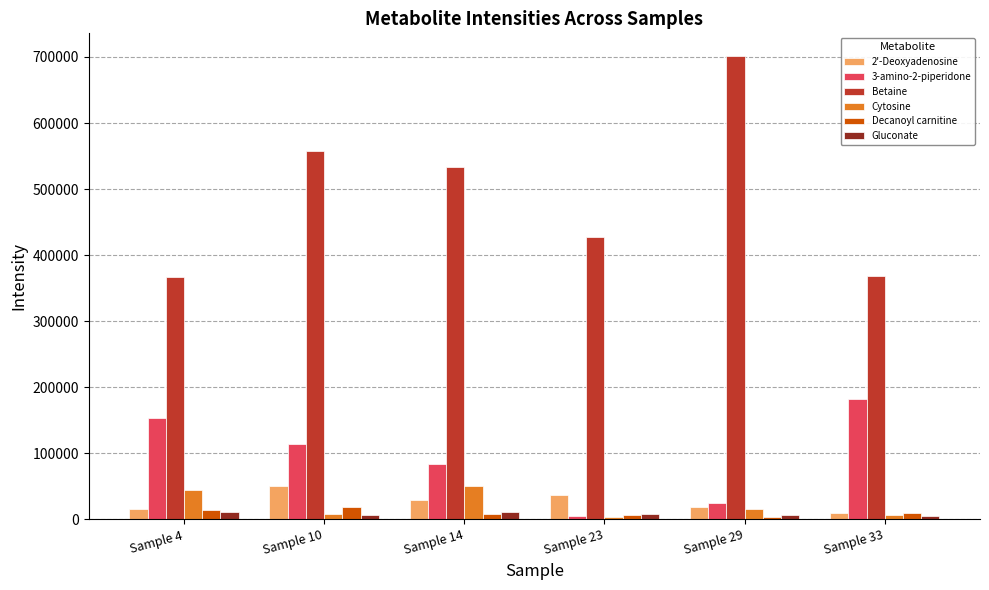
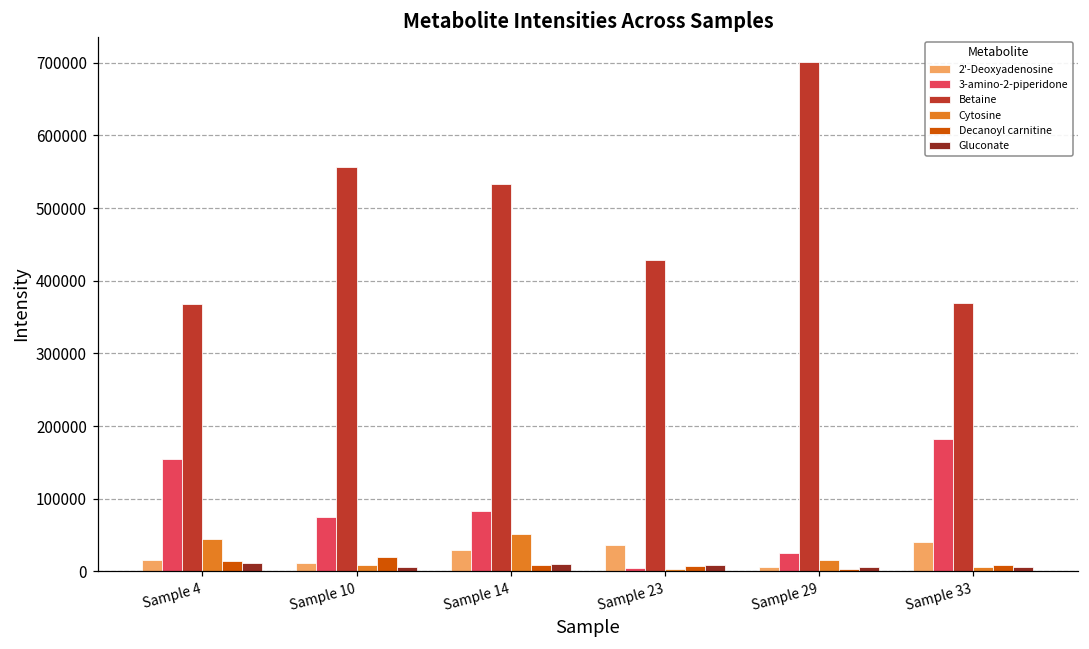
2'-Deoxyadenosine, Sample 10: 50000 -> 10000
3-amino-2-piperidone, Sample 10: 110000 -> 70000
2'-Deoxyadenosine, Sample 29: 20000 -> 10000
2'-Deoxyadenosine, Sample 33: 10000 -> 40000
